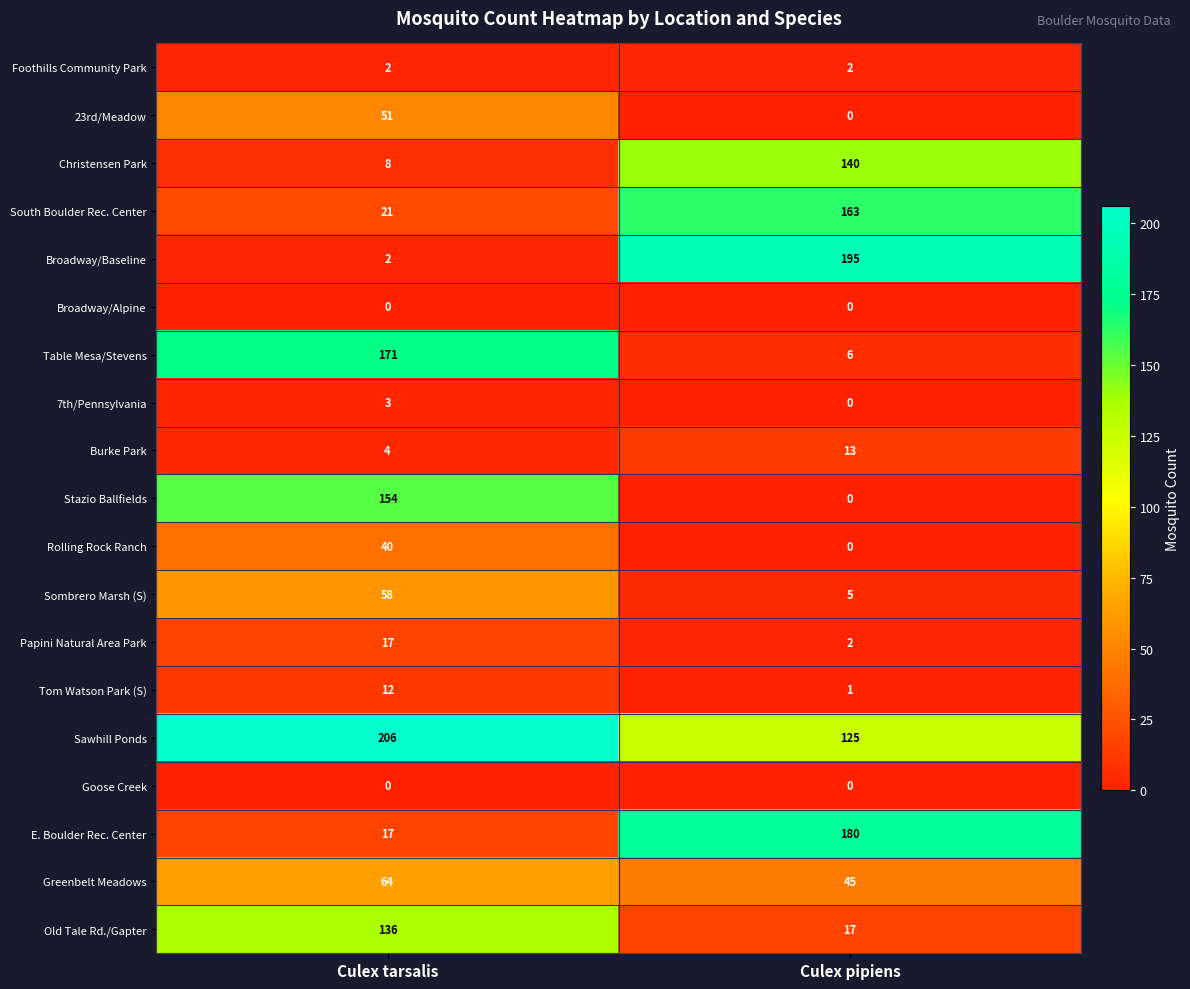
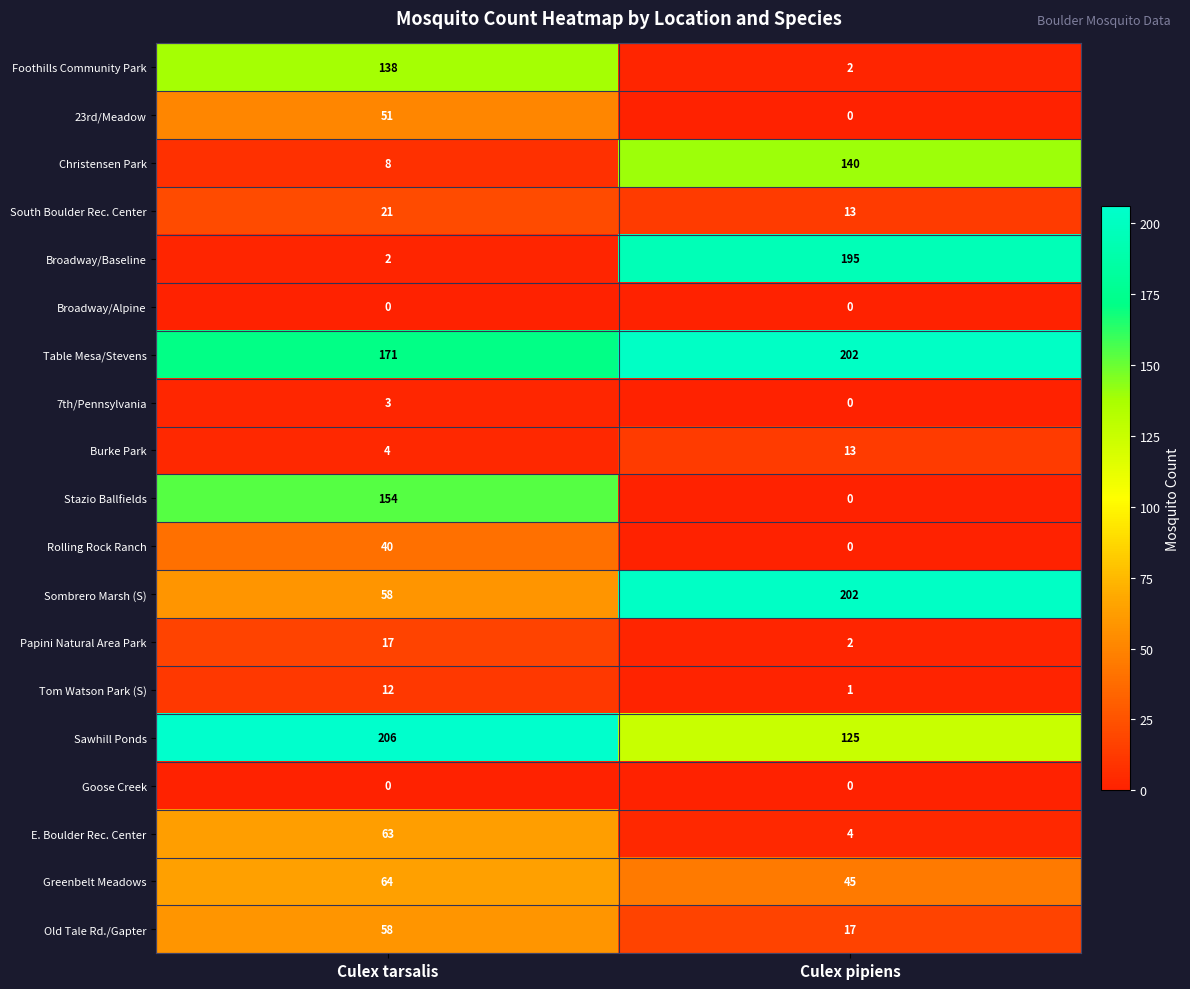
Foothills Community Park, Culex tarsalis: 2 -> 138
South Boulder Rec. Center, Culex pipiens: 163 -> 13
Table Mesa/Stevens, Culex pipiens: 6 -> 202
Sombrero Marsh (S), Culex pipiens: 5 -> 202
E. Boulder Rec. Center, Culex tarsalis: 17 -> 63
E. Boulder Rec. Center, Culex pipiens: 180 -> 4
Old Tale Rd./Gapter, Culex tarsalis: 136 -> 58
